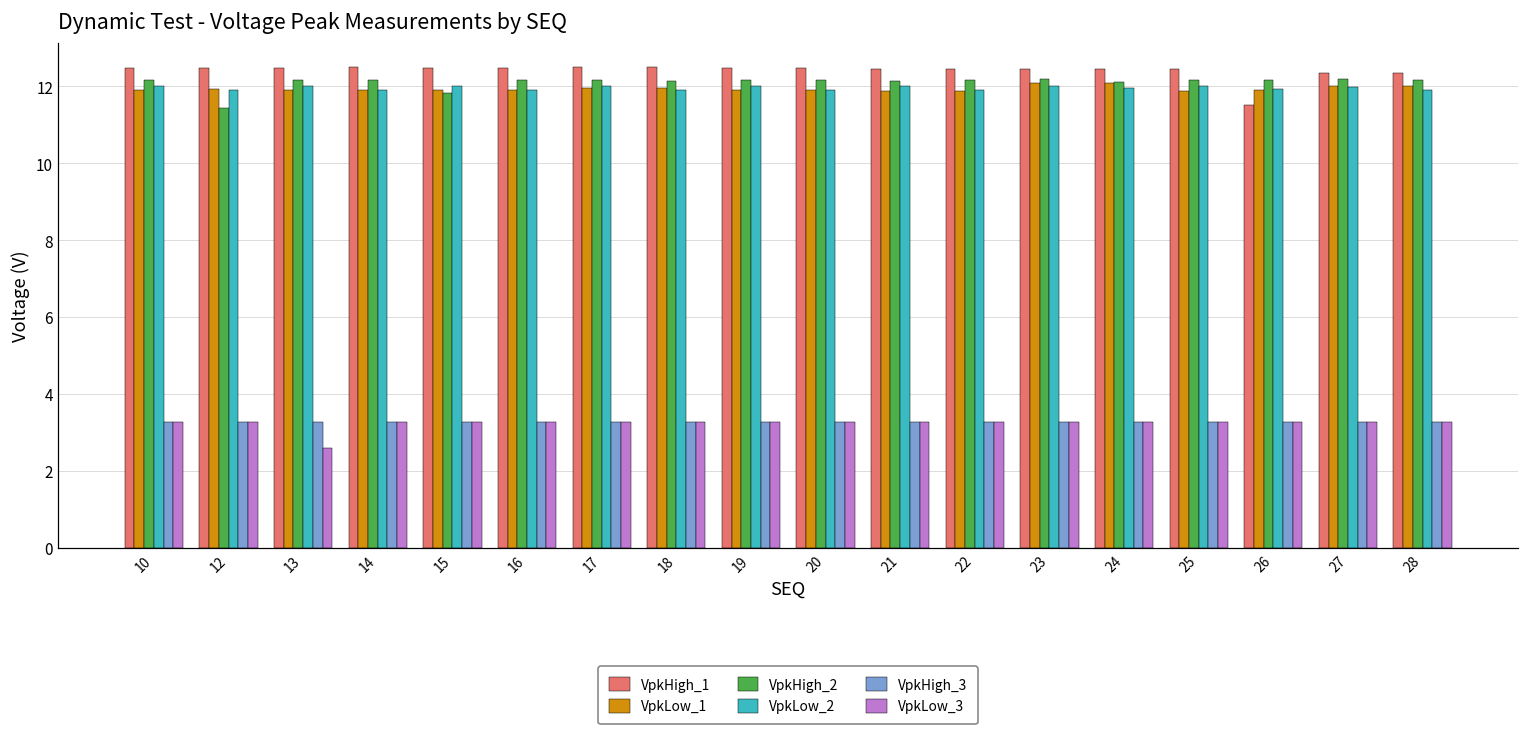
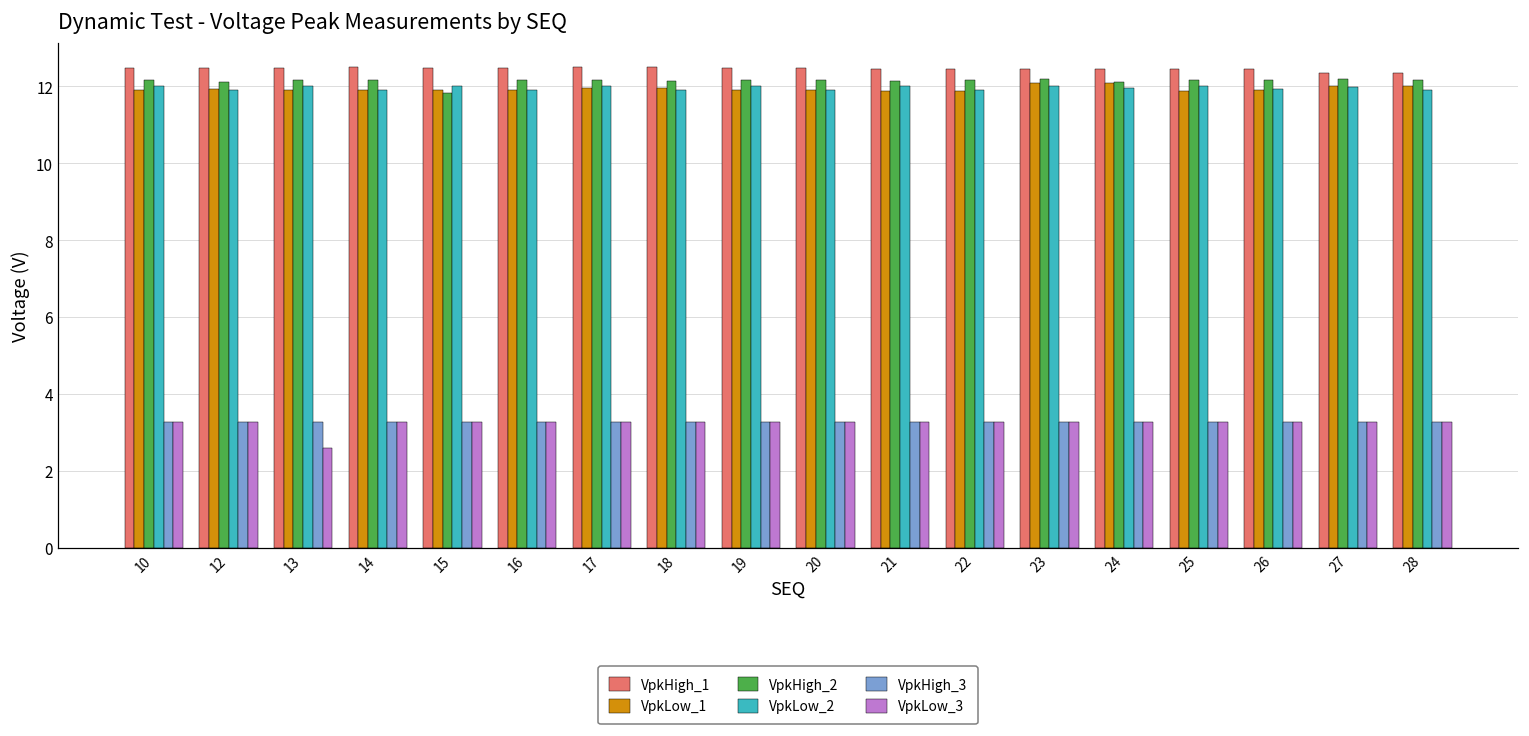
VpkHigh_2, 12: 11.4 -> 12.1
VpkHigh_1, 26: 11.5 -> 12.4
